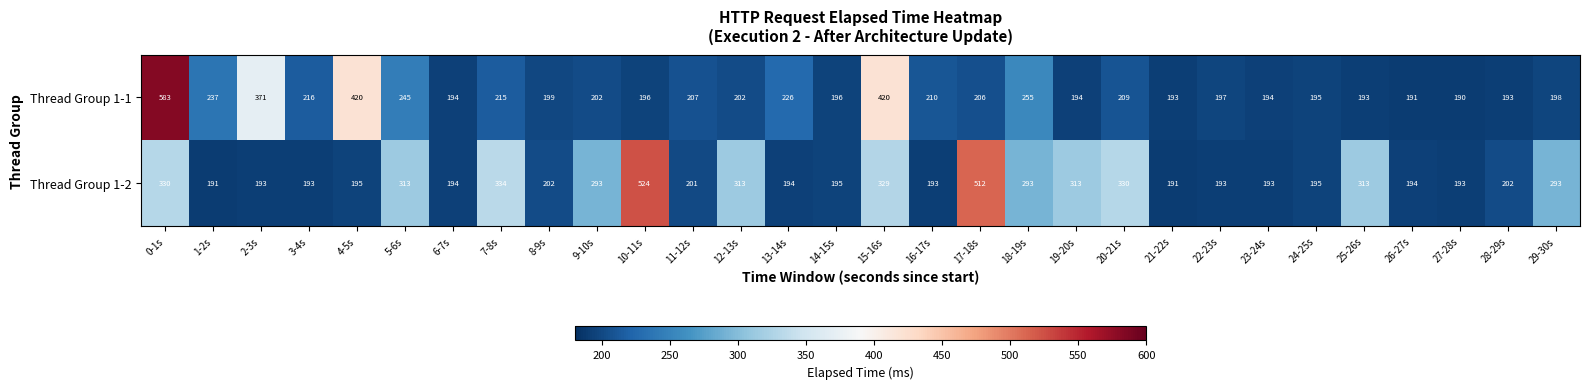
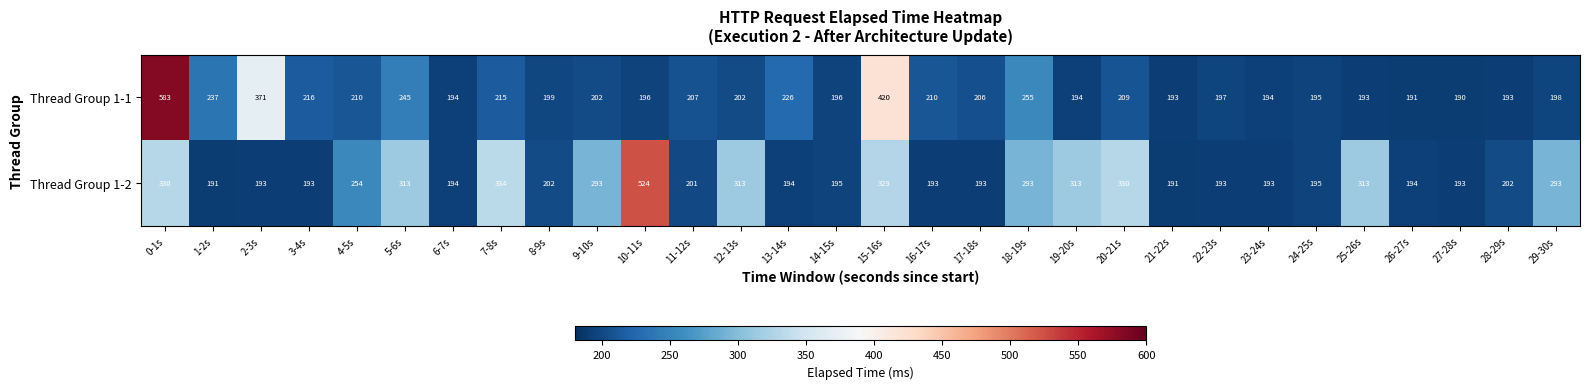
Thread Group 1-1, 4-5s: 420 -> 210
Thread Group 1-2, 4-5s: 195 -> 254
Thread Group 1-2, 17-18s: 512 -> 193
